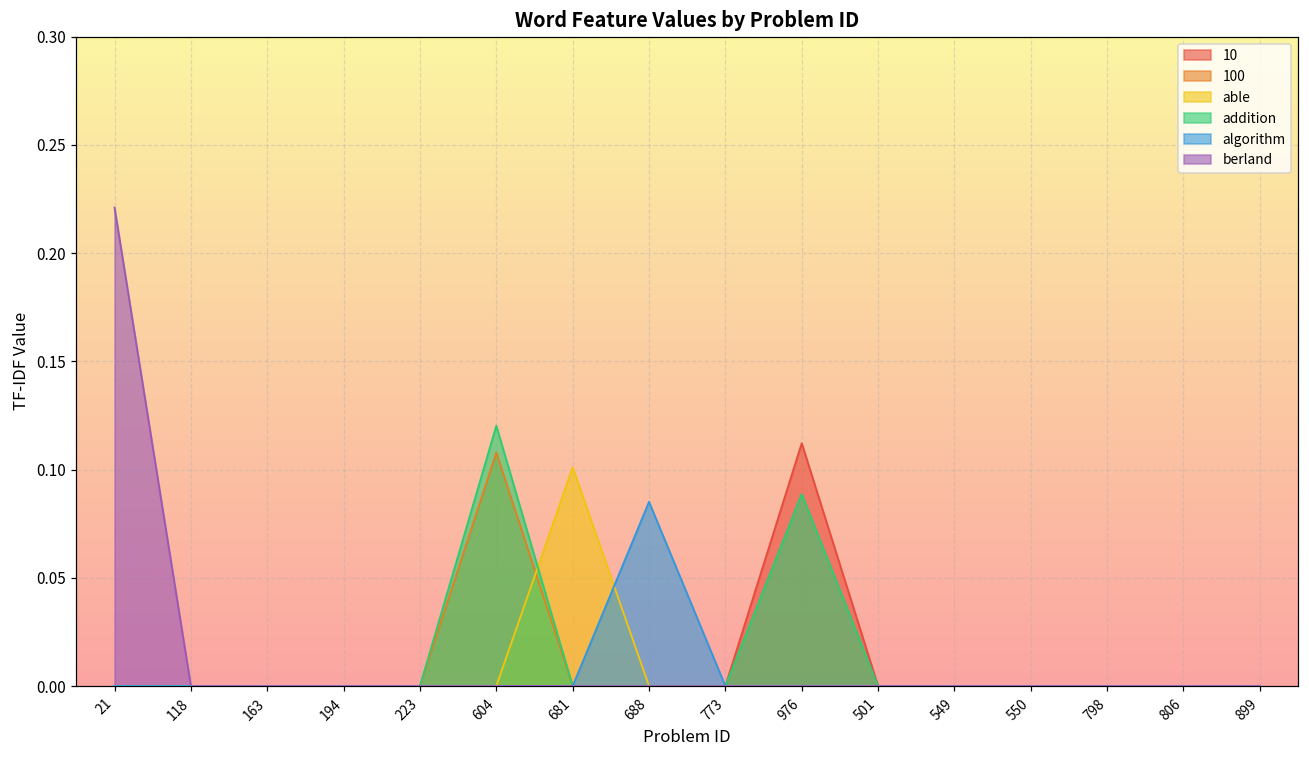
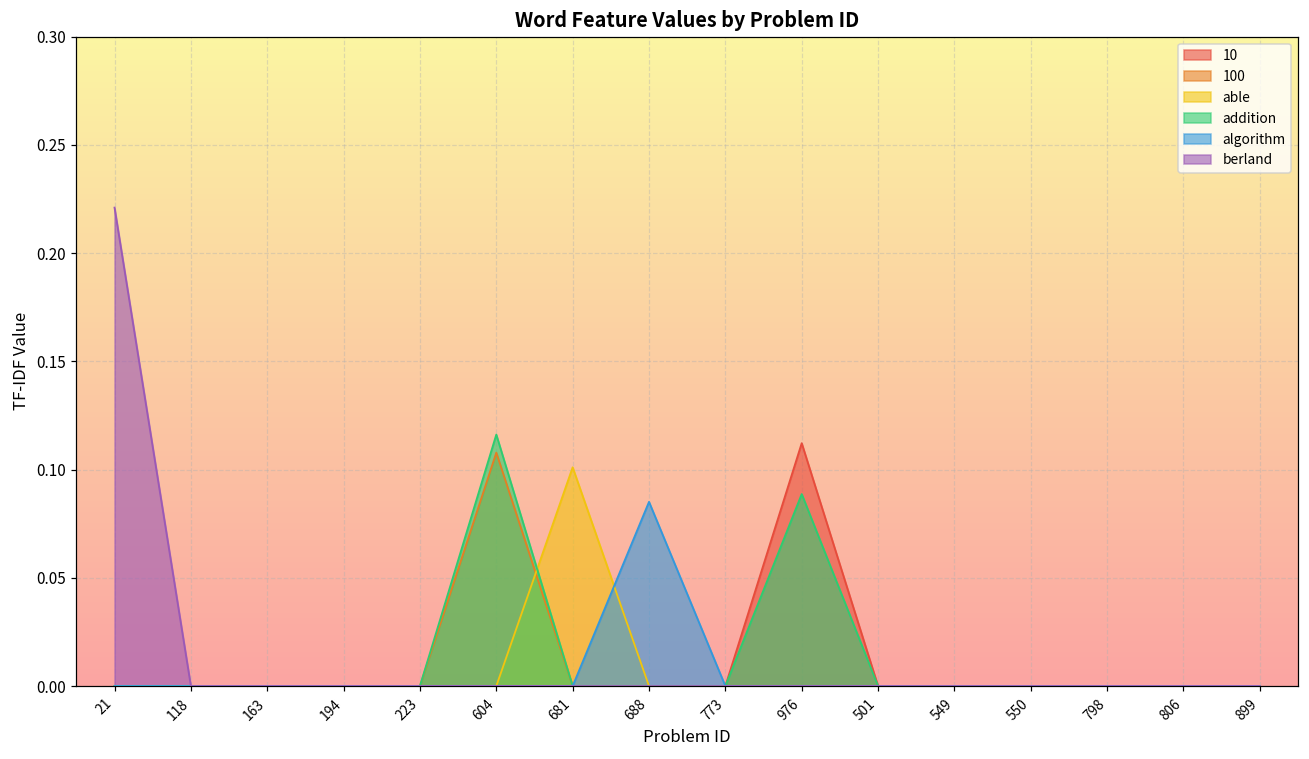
addition, 604: 0.120 -> 0.116
